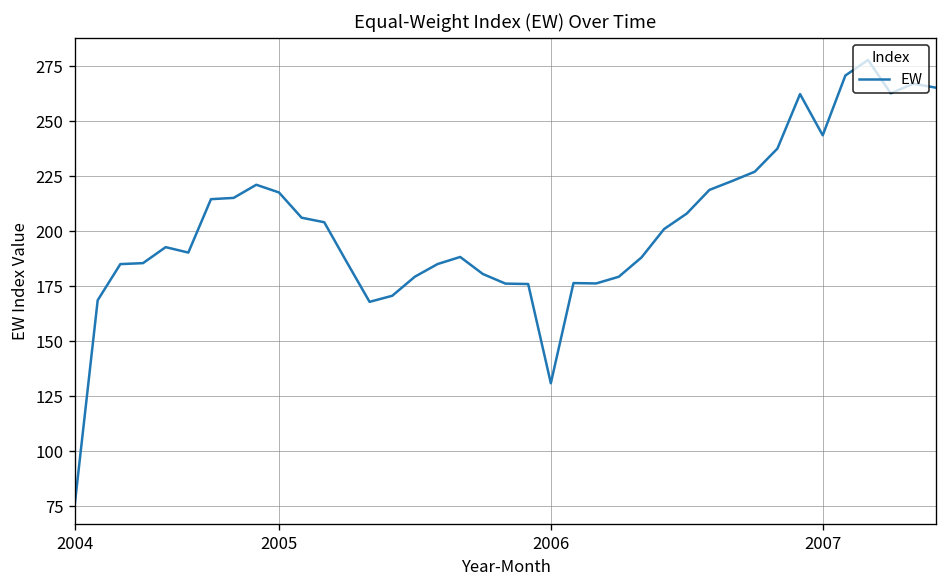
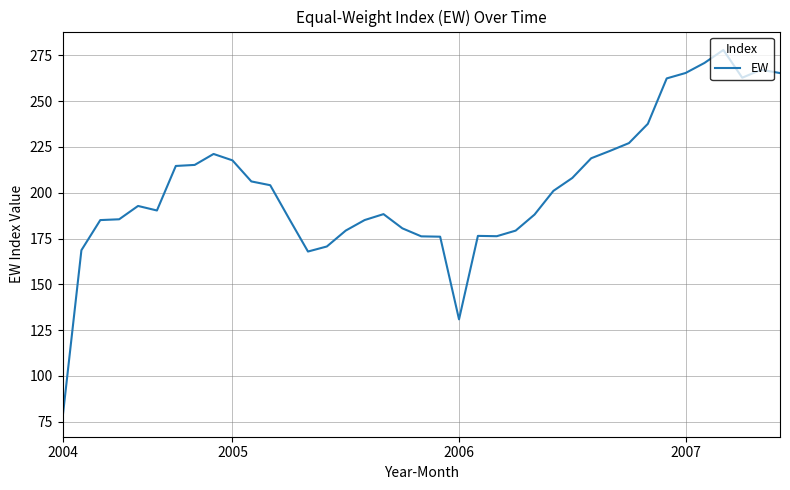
2007: 244 -> 265
